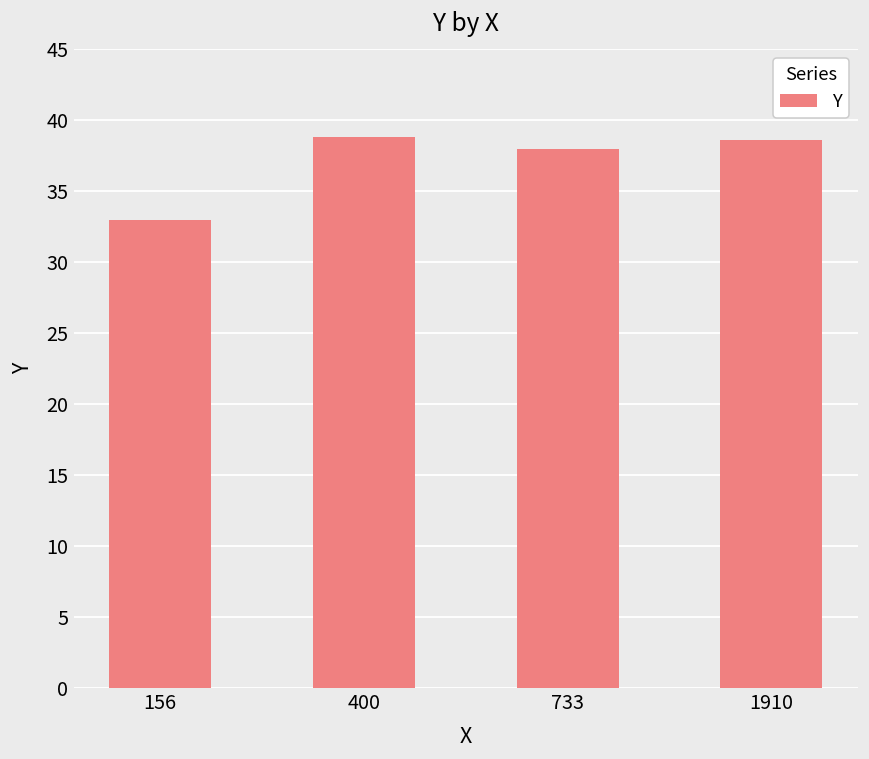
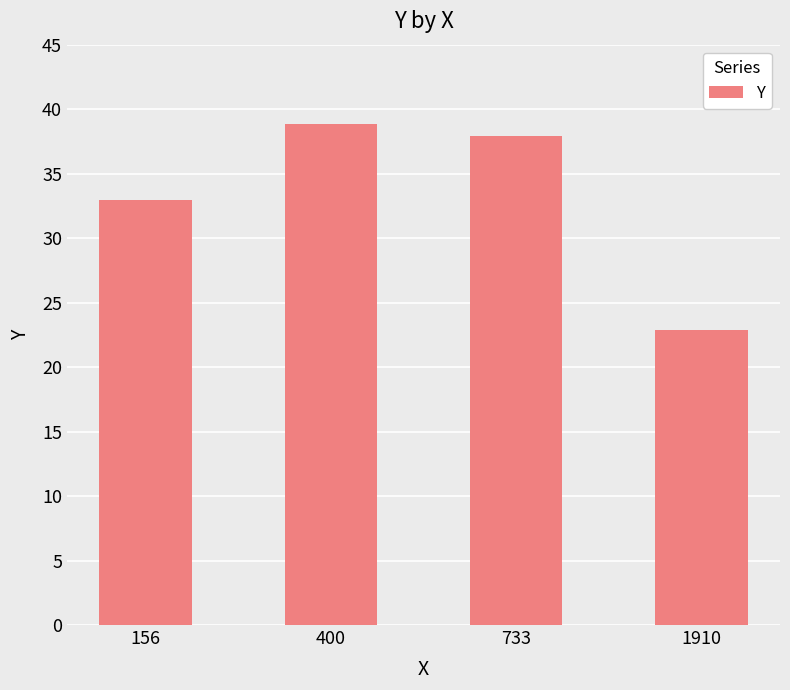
1910: 38.6 -> 22.9
